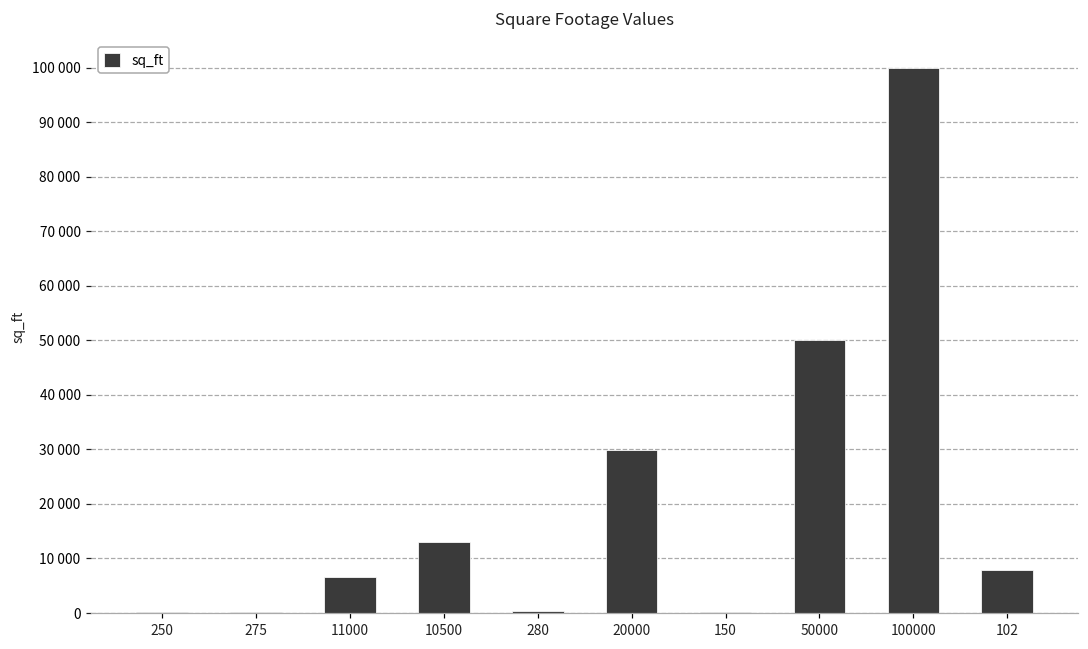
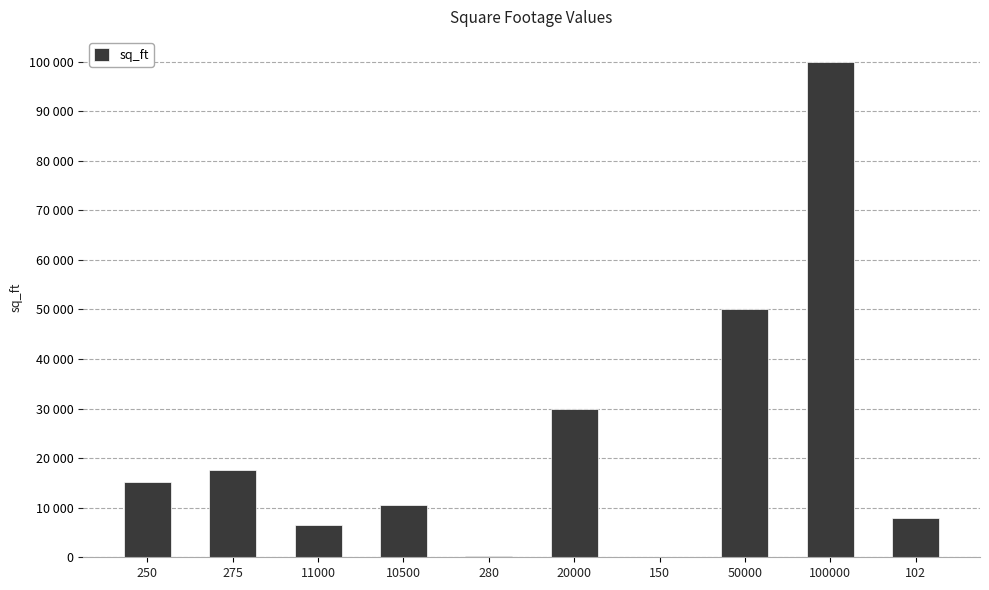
250: 0 -> 15000
275: 0 -> 18000
10500: 13000 -> 11000
